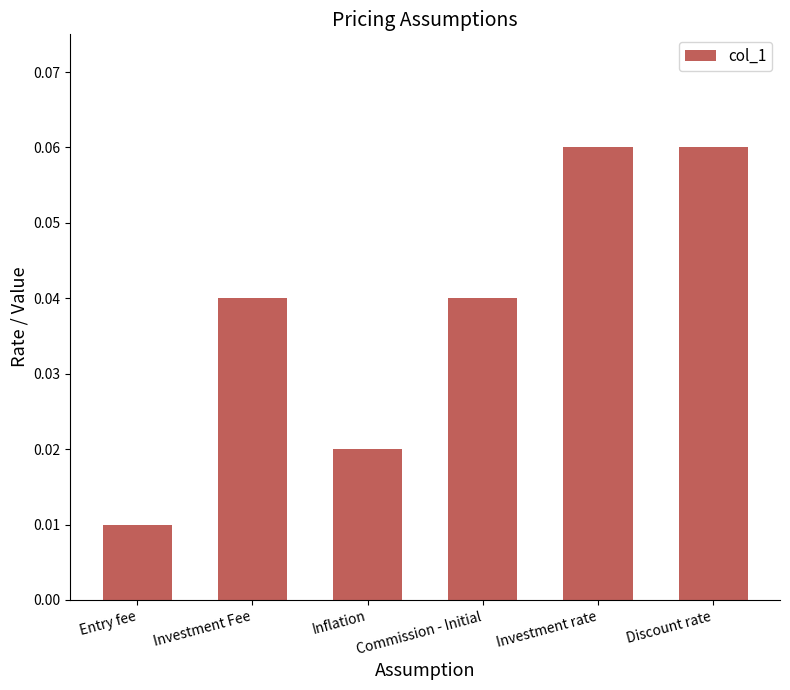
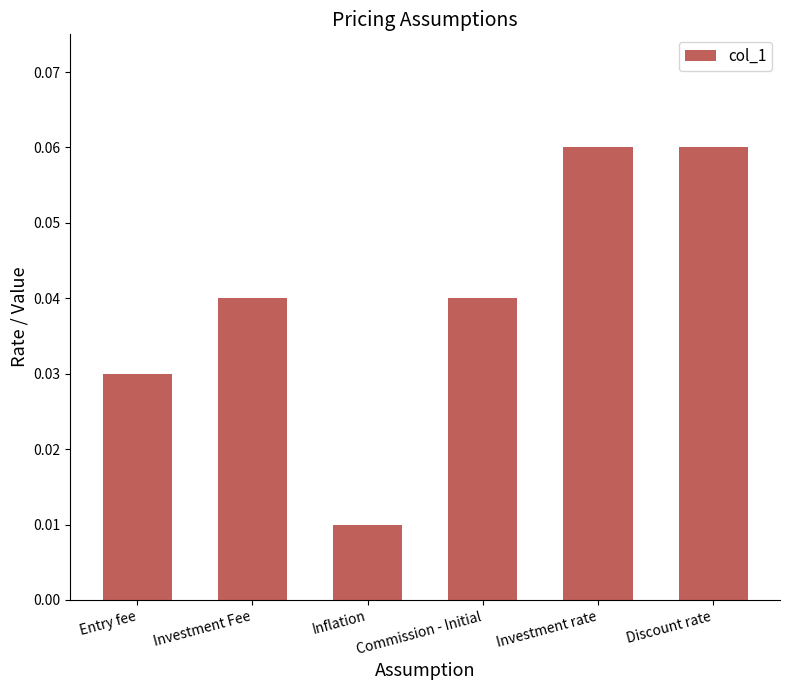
Entry fee: 0.01 -> 0.03
Inflation: 0.02 -> 0.01
